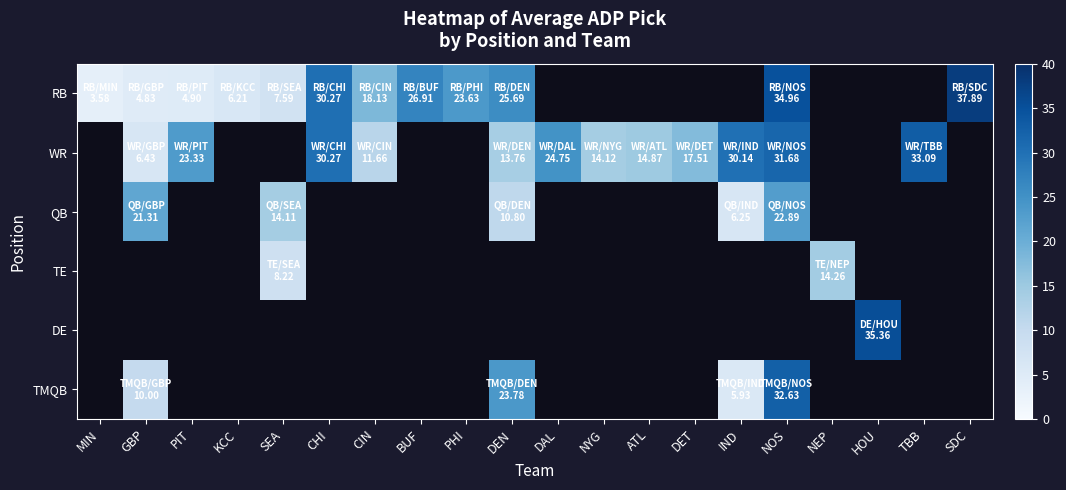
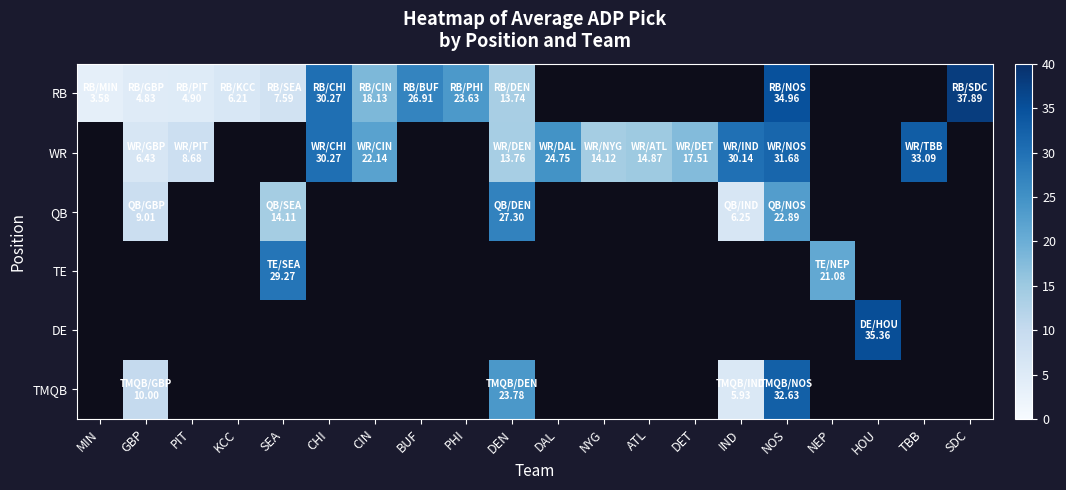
RB, DEN: 25.69 -> 13.74
WR, PIT: 23.33 -> 8.68
WR, CIN: 11.66 -> 22.14
QB, GBP: 21.31 -> 9.01
QB, DEN: 10.80 -> 27.30
TE, SEA: 8.22 -> 29.27
TE, NEP: 14.26 -> 21.08
